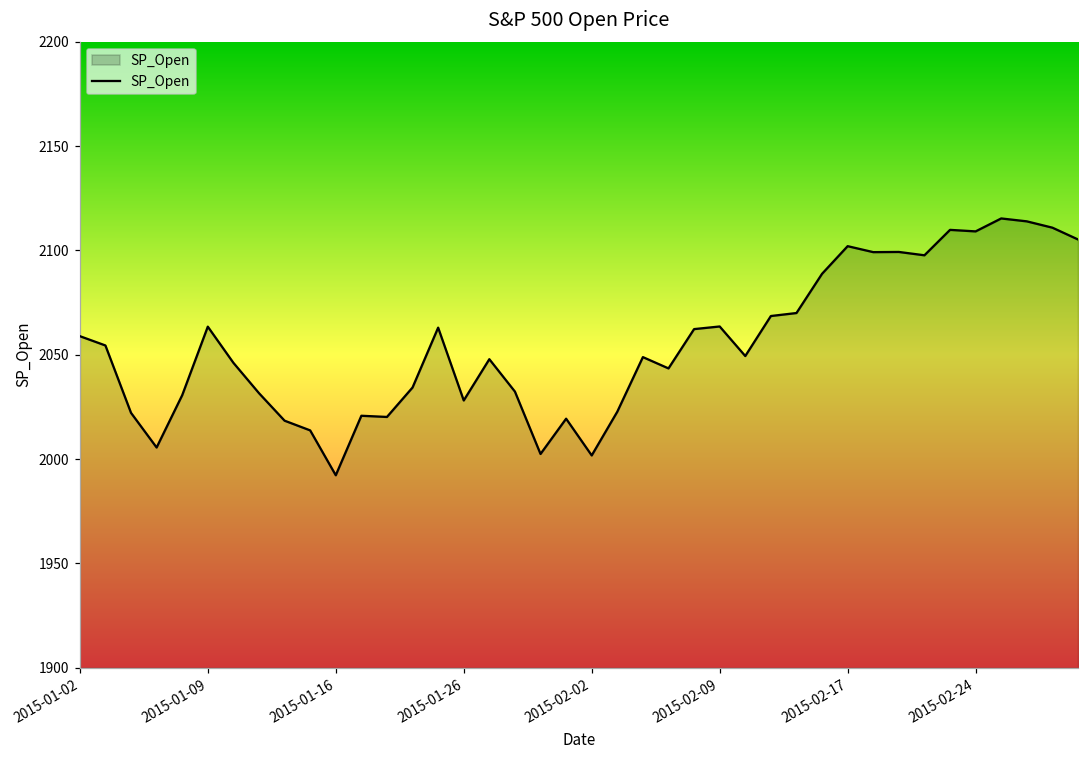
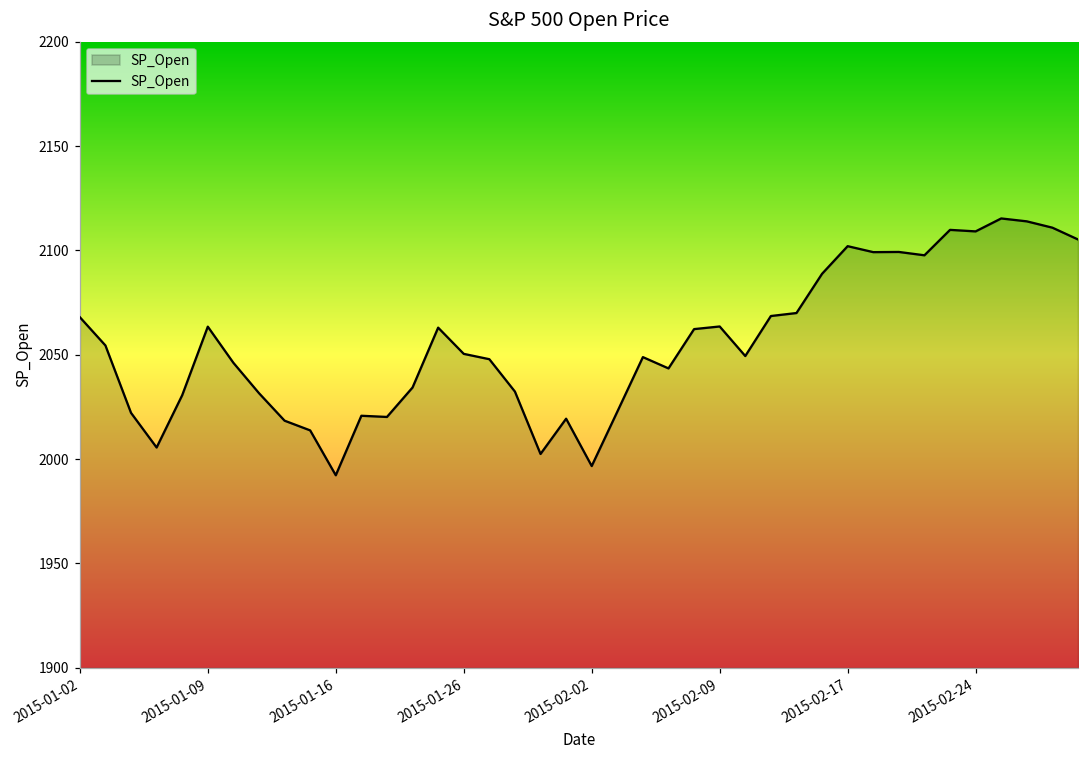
2015-01-02: 2059 -> 2068
2015-01-26: 2028 -> 2050
2015-02-02: 2002 -> 1997
